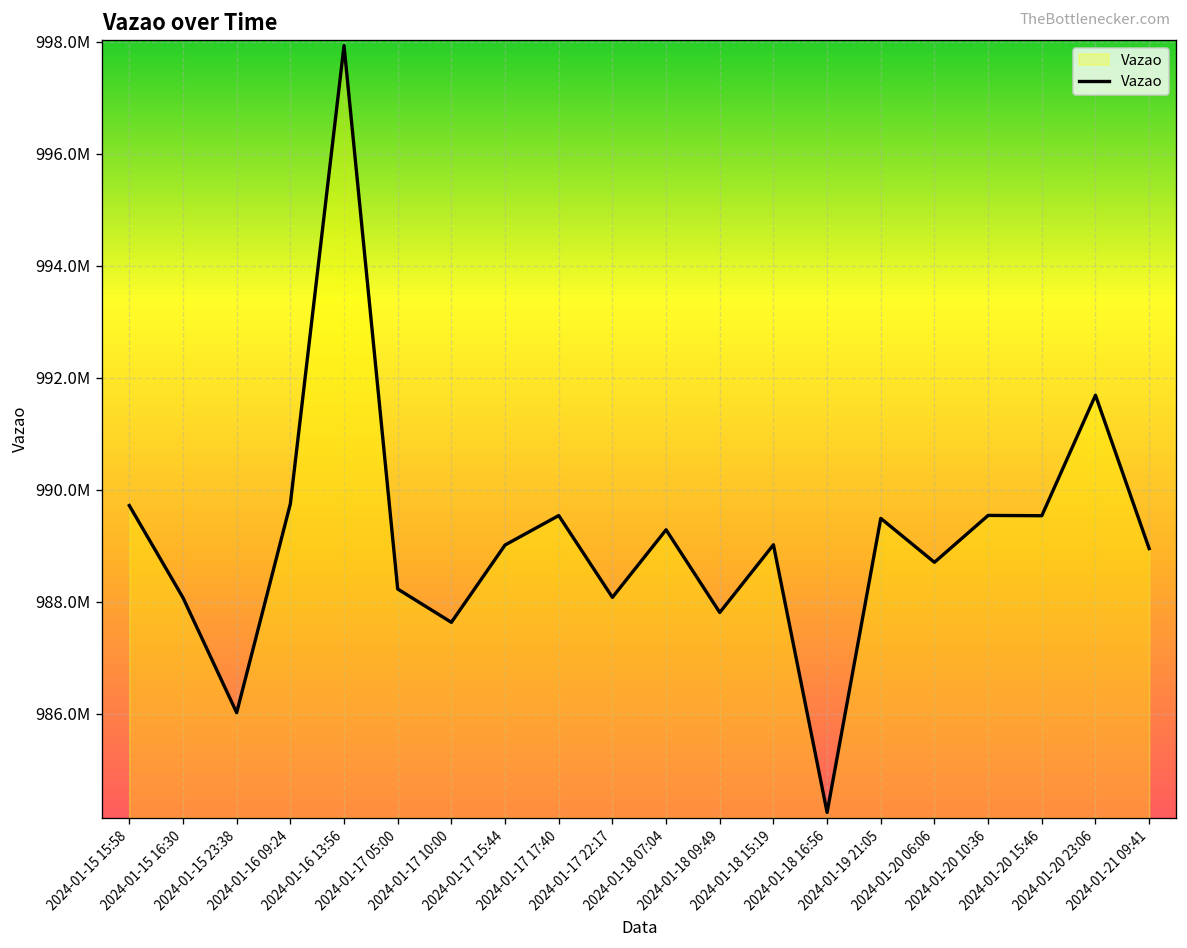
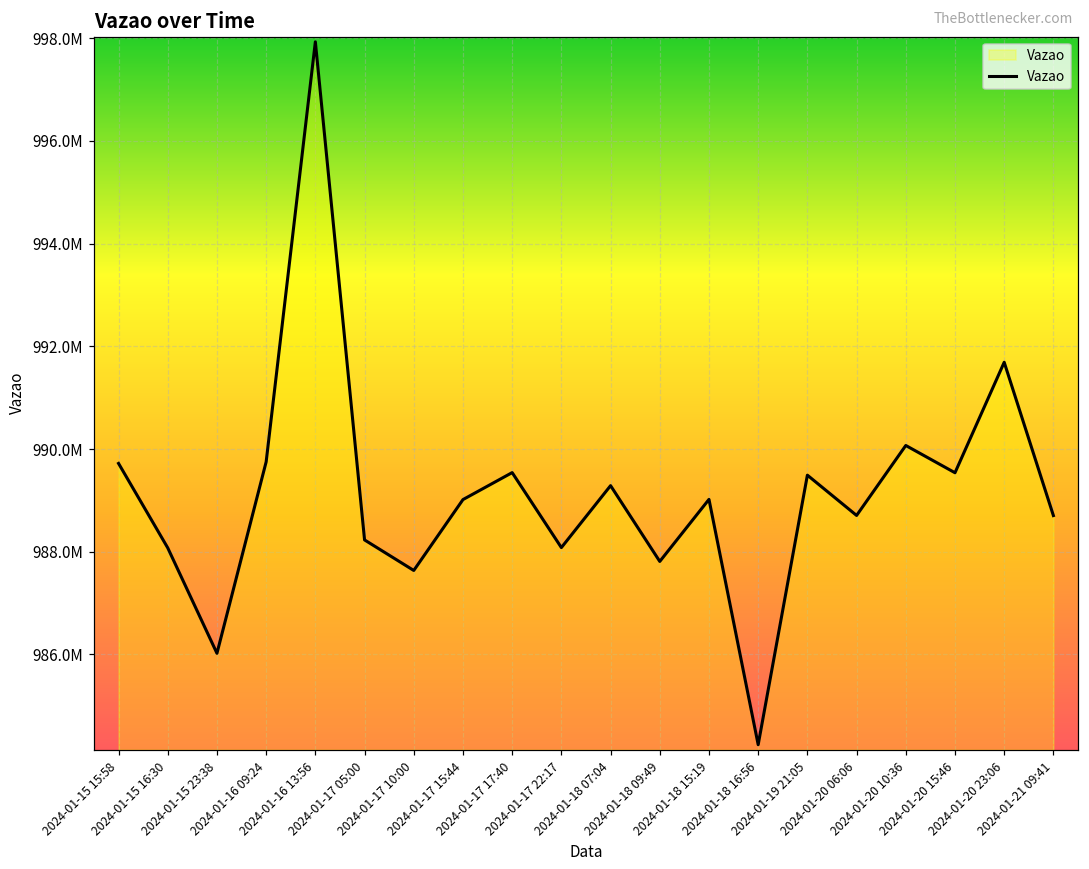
2024-01-20 10:36: 989500000 -> 990100000
2024-01-21 09:41: 989000000 -> 988700000
